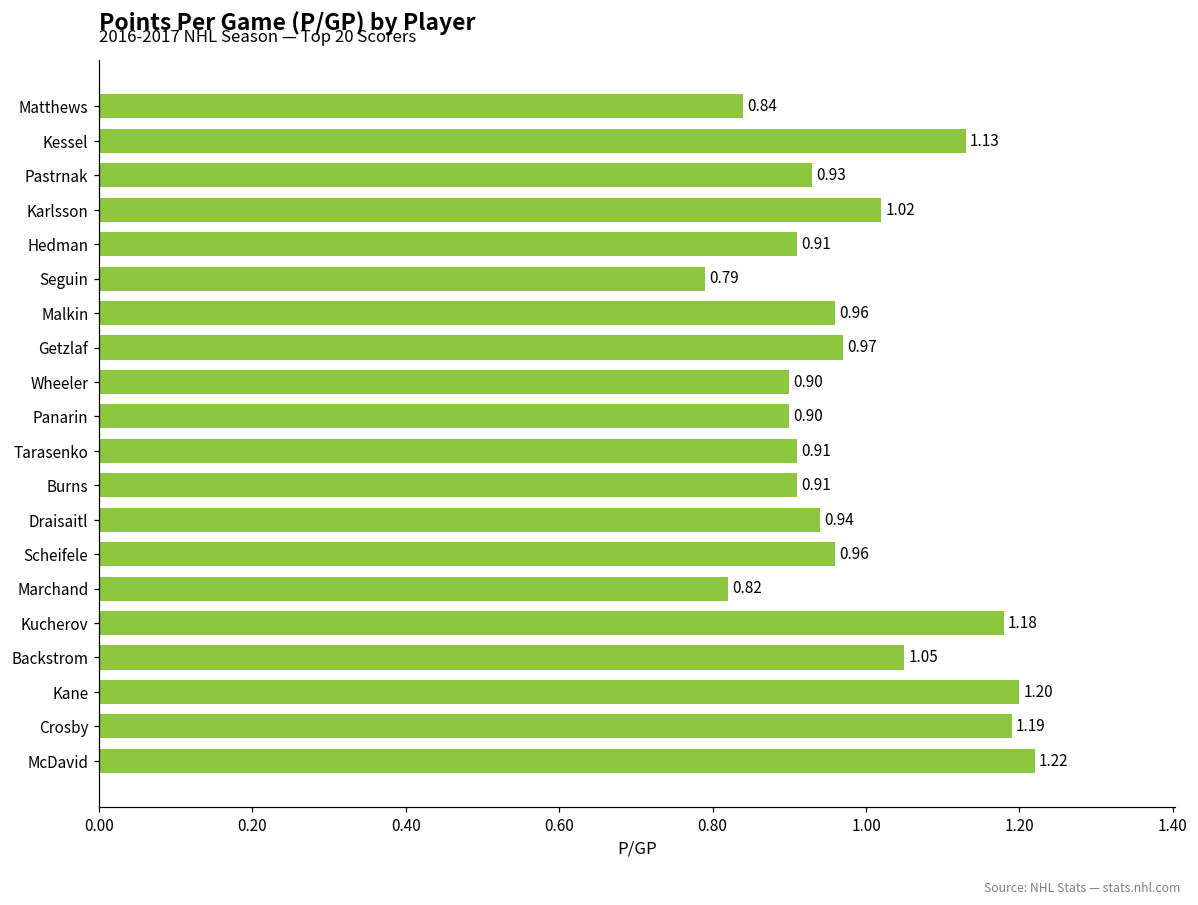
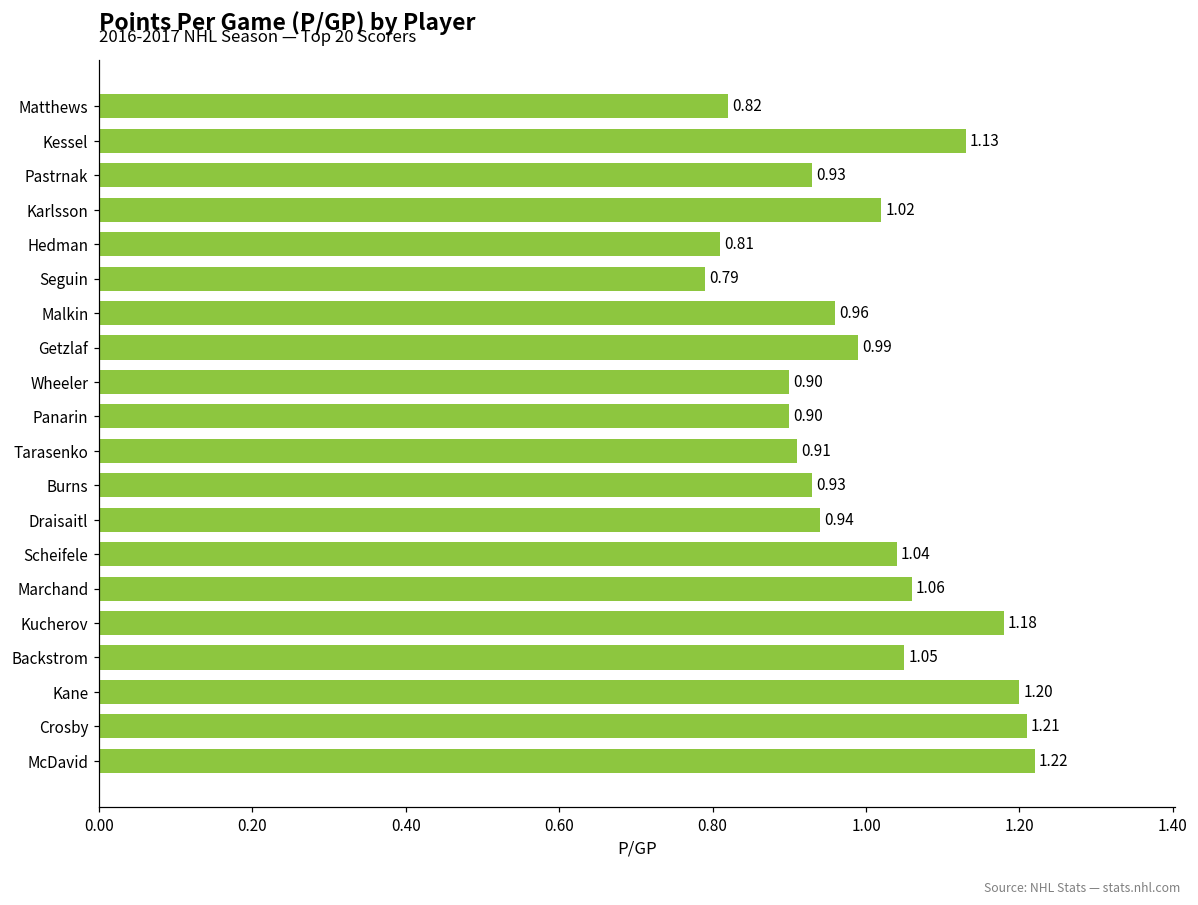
Matthews: 0.84 -> 0.82
Hedman: 0.91 -> 0.81
Getzlaf: 0.97 -> 0.99
Burns: 0.91 -> 0.93
Scheifele: 0.96 -> 1.04
Marchand: 0.82 -> 1.06
Crosby: 1.19 -> 1.21
